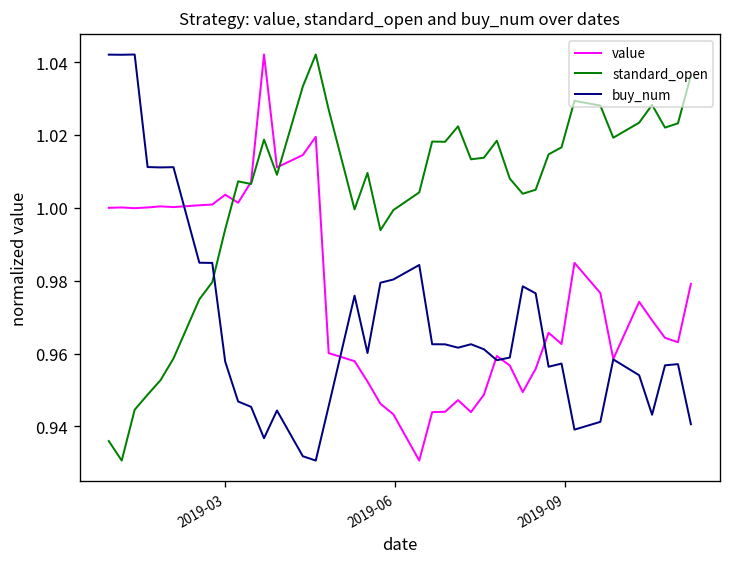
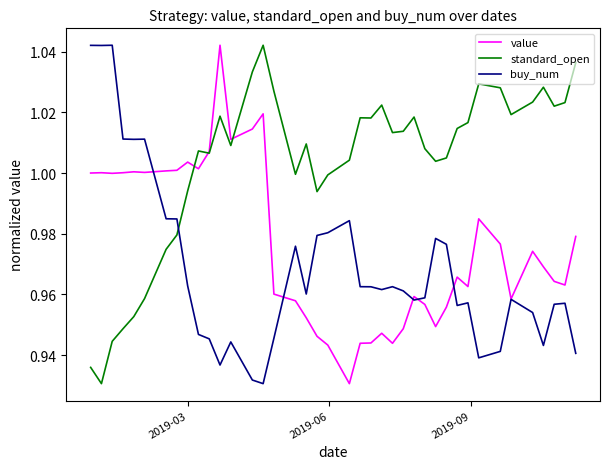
buy_num, 2019-03: 0.958 -> 0.963
